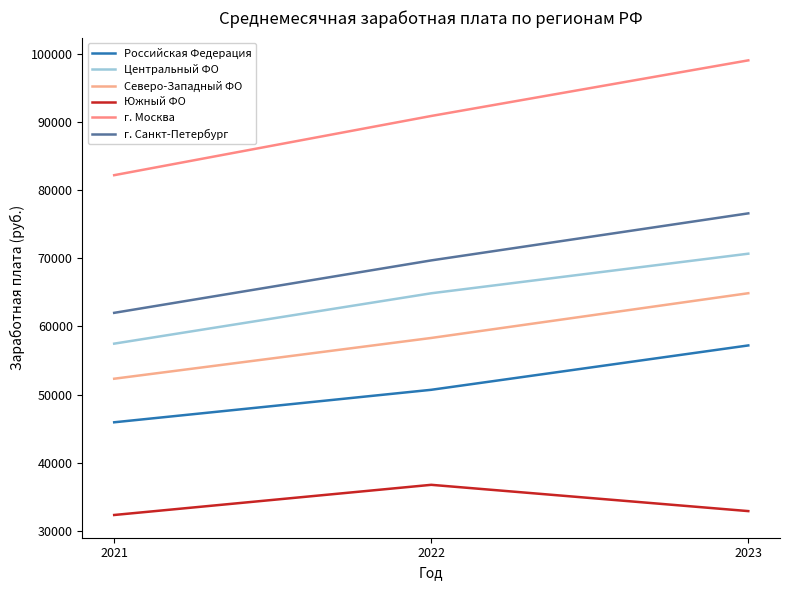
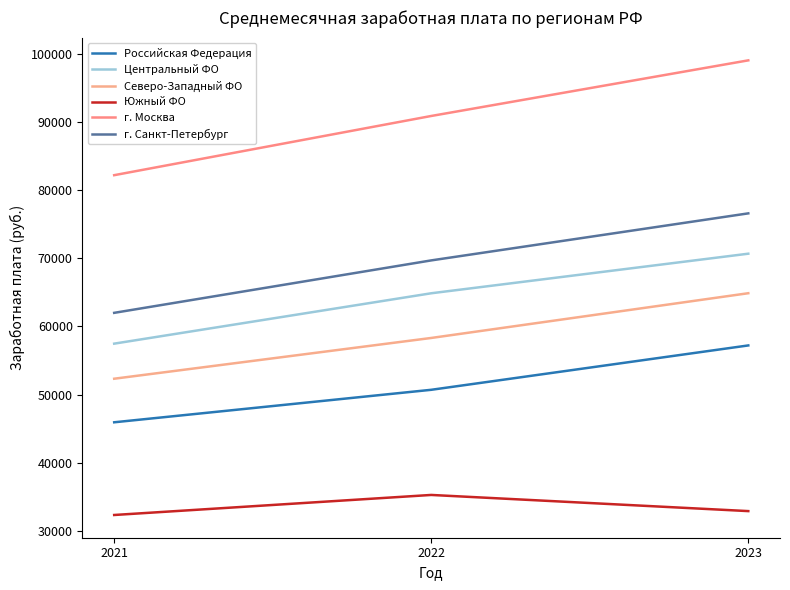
Южный ФО, 2022: 37000 -> 35000
